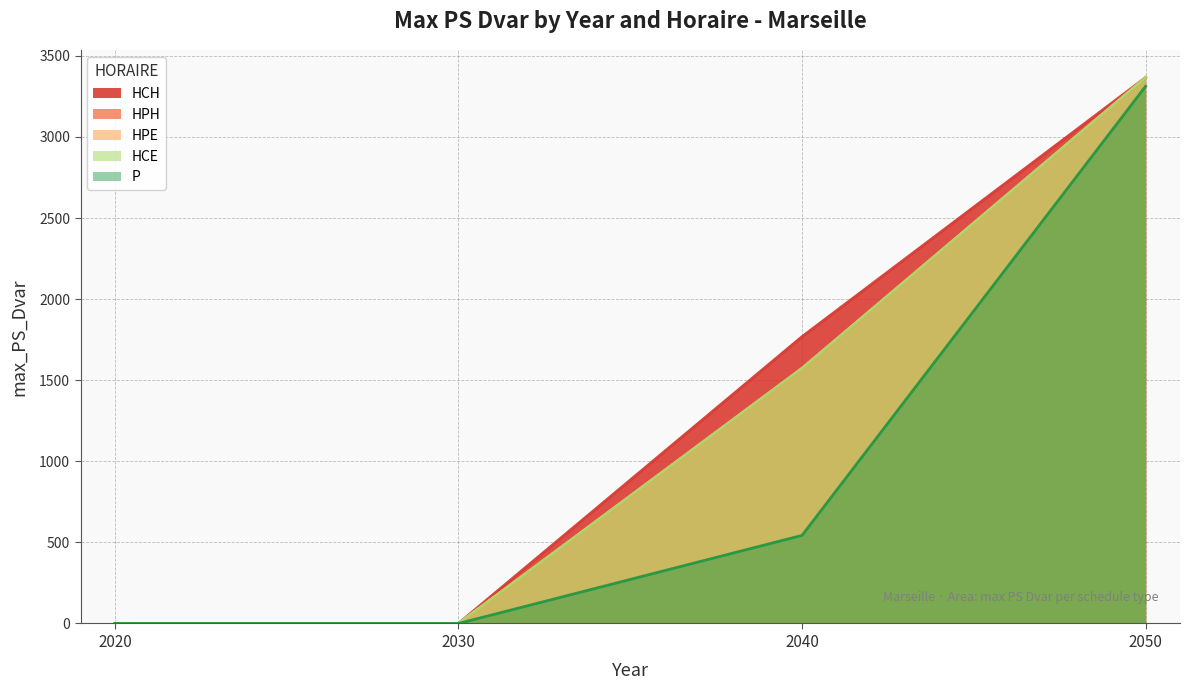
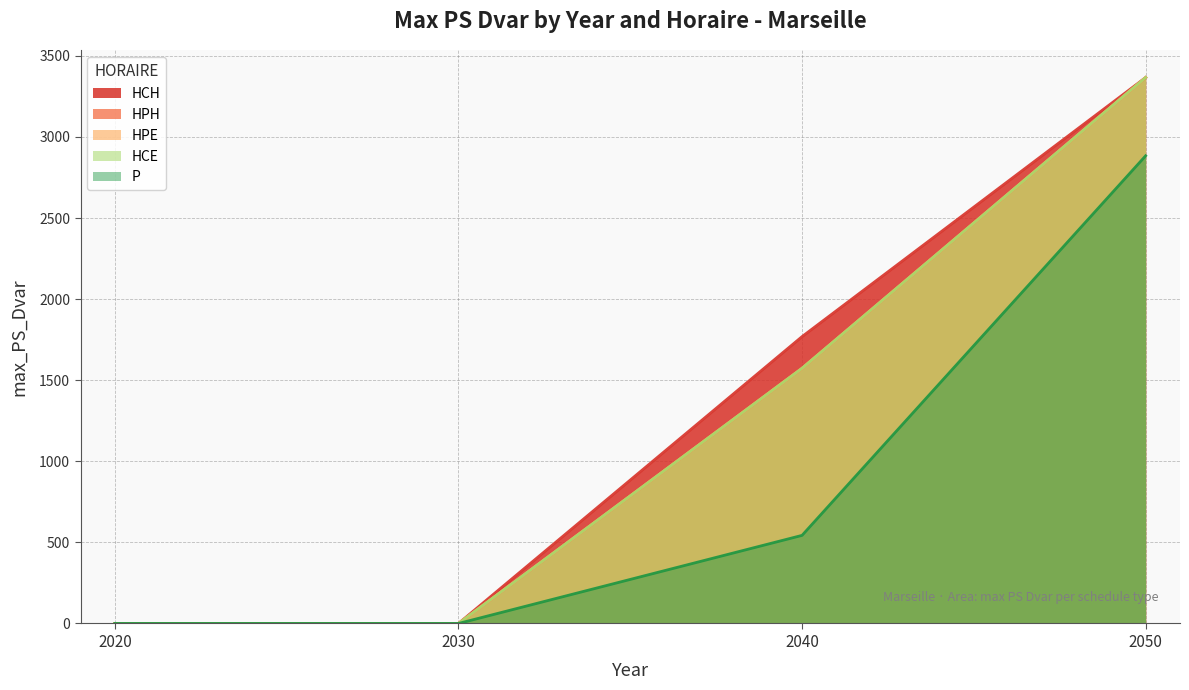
P, 2050: 3310 -> 2880
